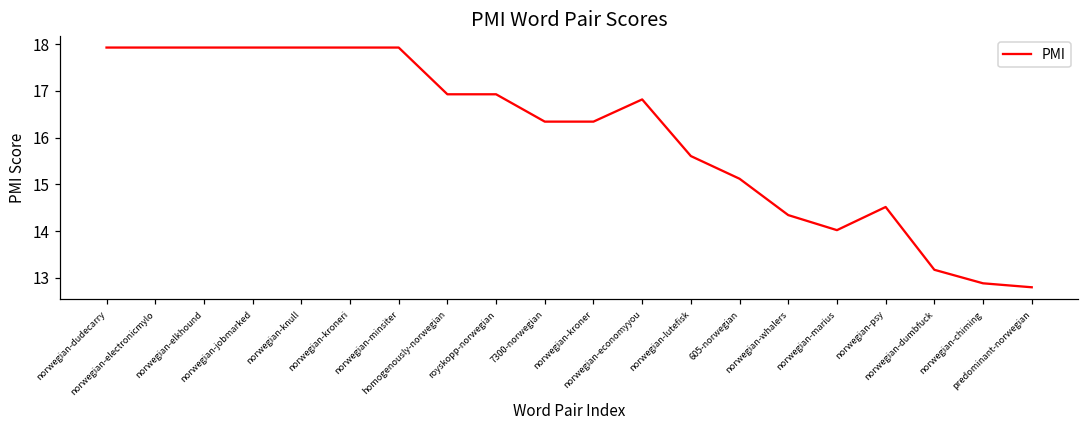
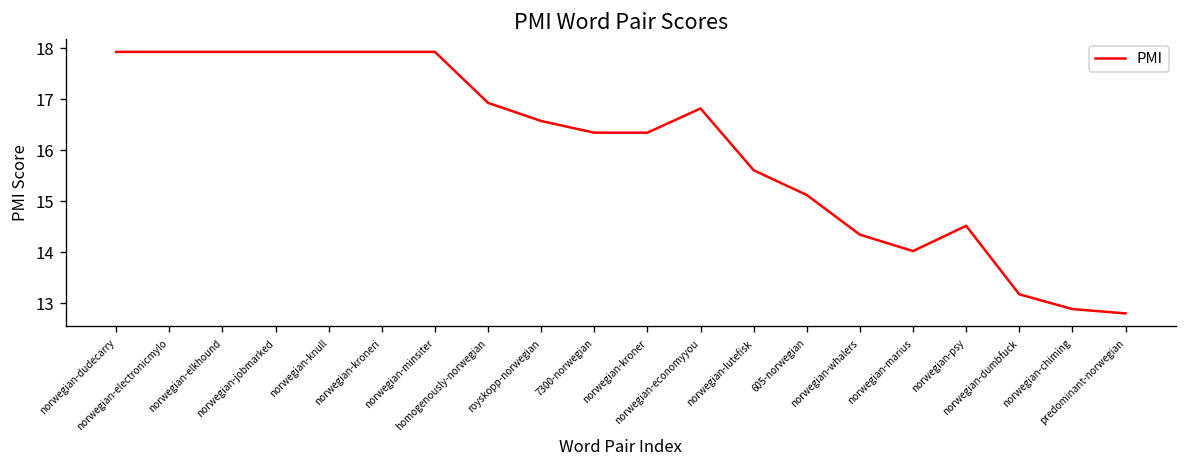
royskopp-norwegian: 16.9 -> 16.6
